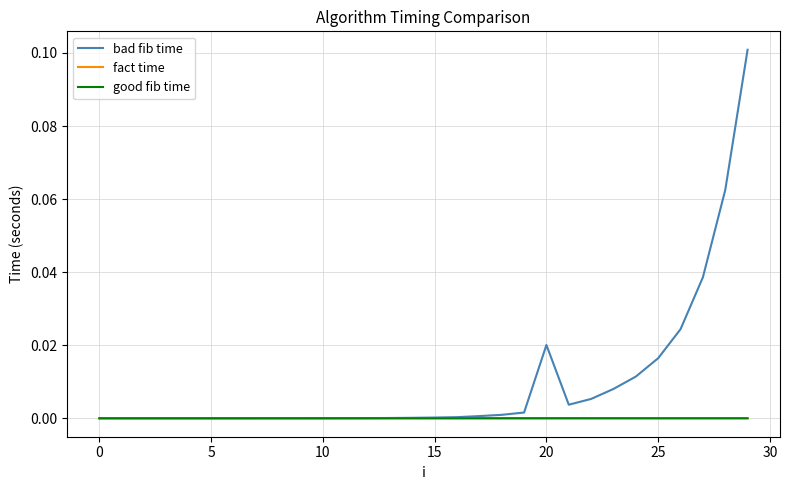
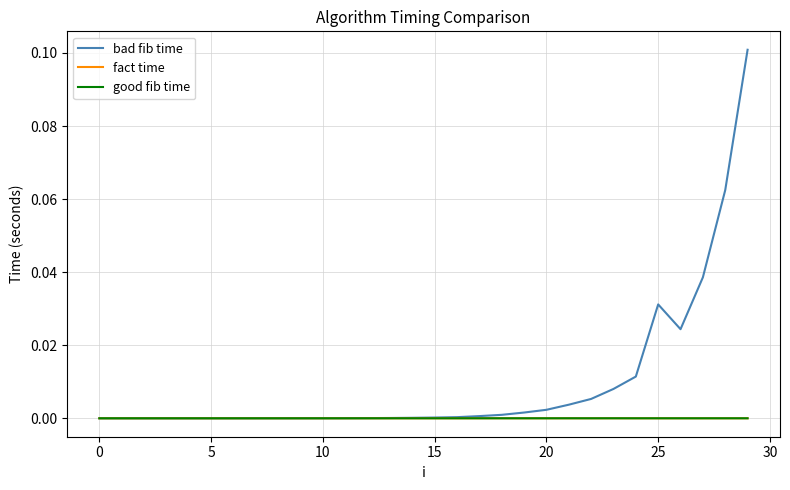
bad fib time, 20: 0.020 -> 0.002
bad fib time, 25: 0.016 -> 0.031
